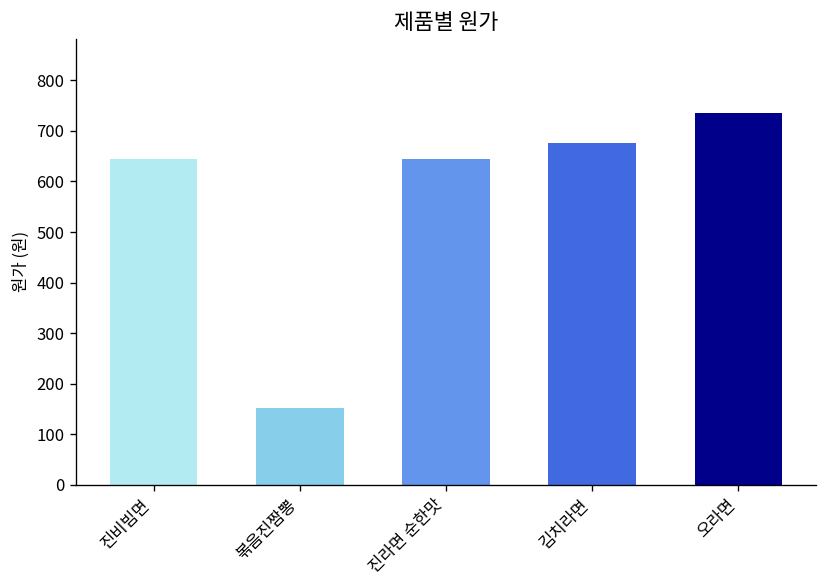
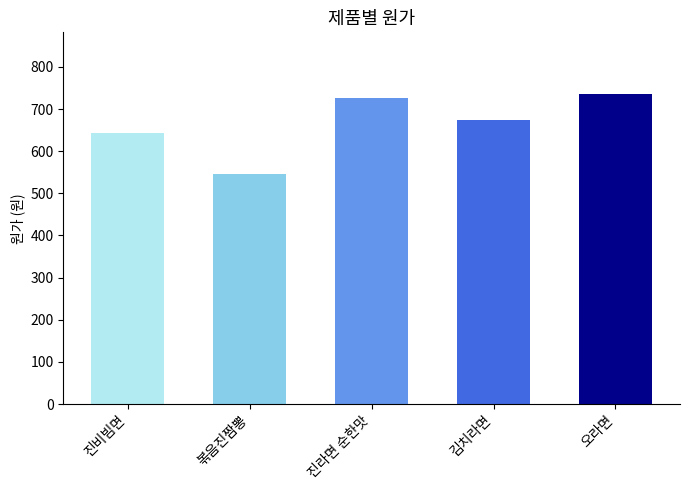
볶음진짬뽕: 150 -> 550
진라면 순한맛: 640 -> 730
